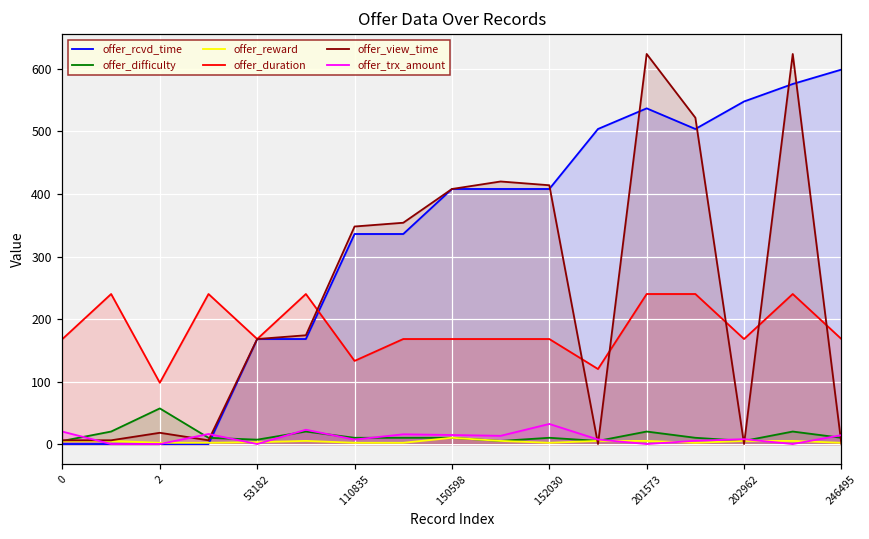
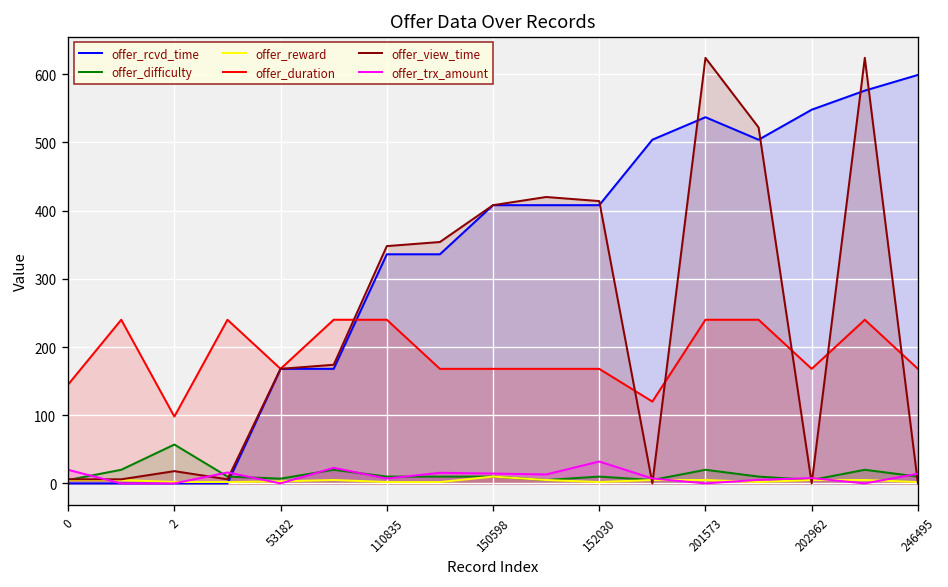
offer_duration, 0: 170 -> 150
offer_duration, 110835: 130 -> 240
